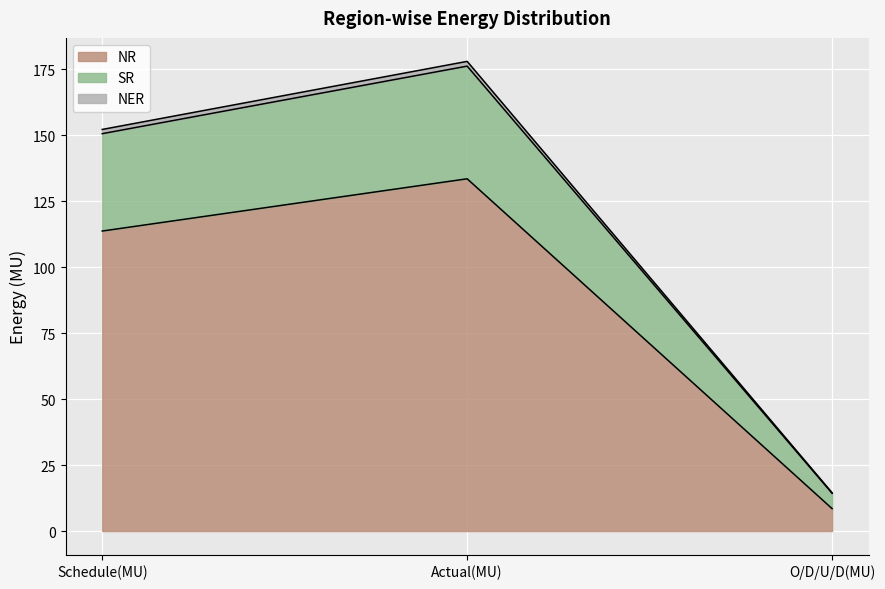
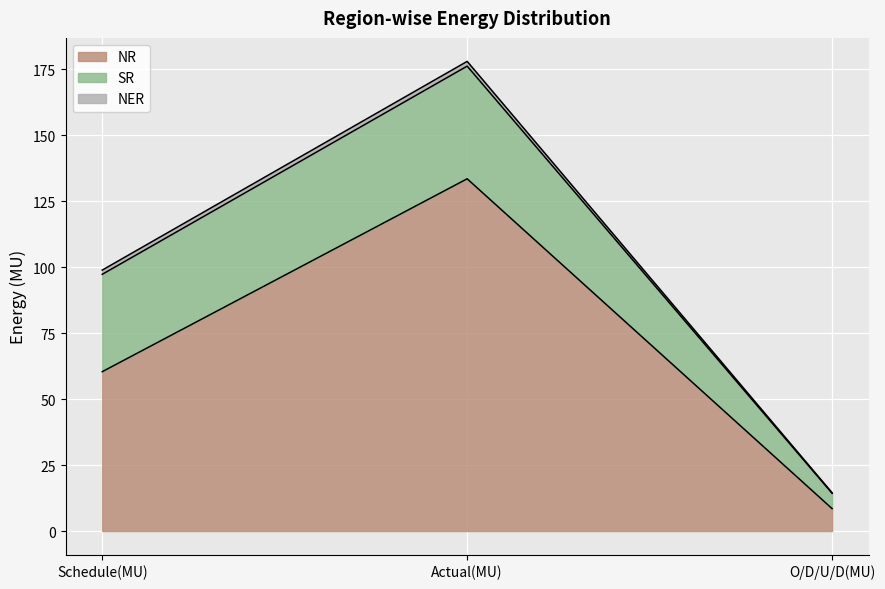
NR, Schedule(MU): 114 -> 60
